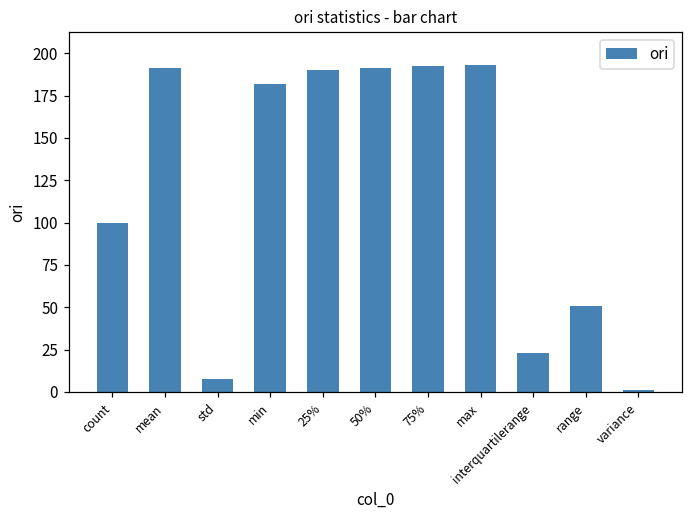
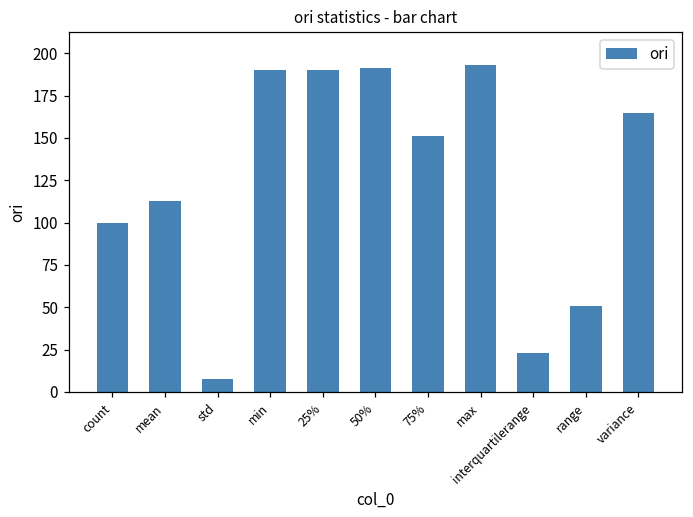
mean: 191 -> 113
min: 182 -> 190
75%: 192 -> 151
variance: 1 -> 165
